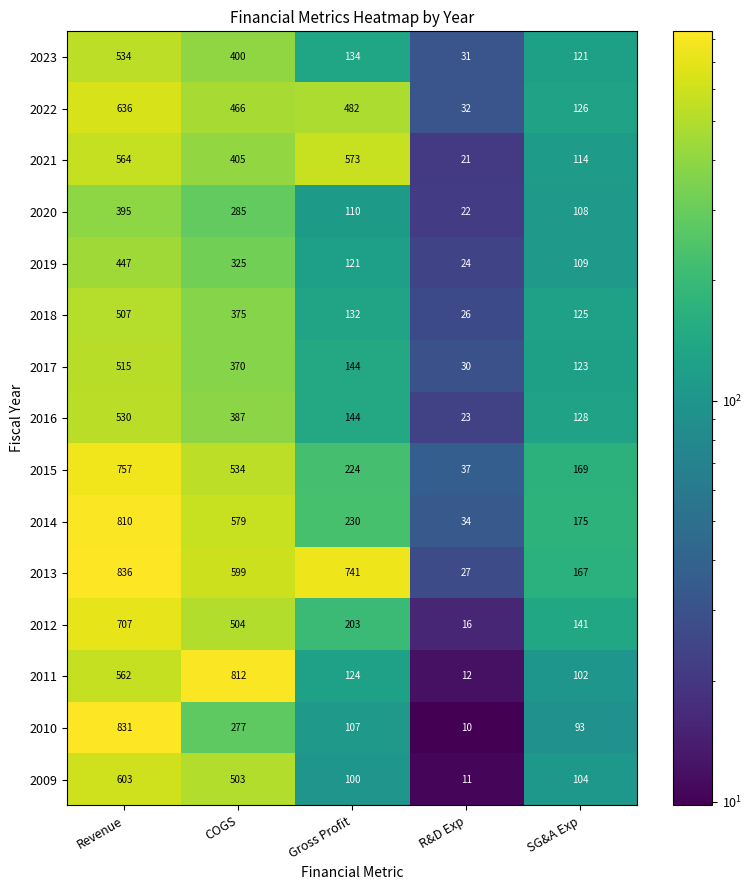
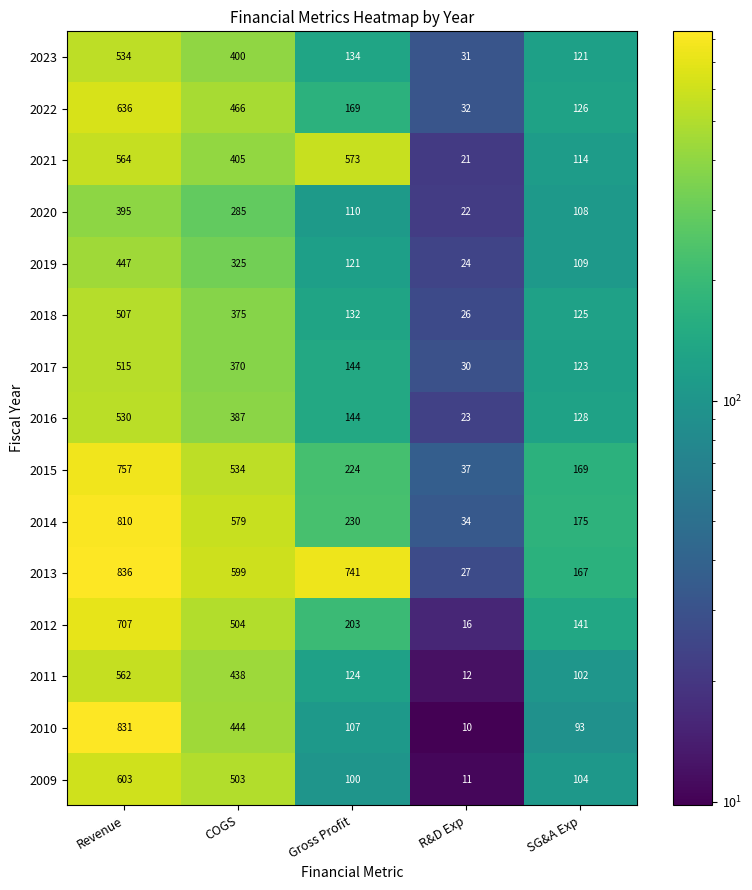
2022, Gross Profit: 482 -> 169
2011, COGS: 812 -> 438
2010, COGS: 277 -> 444
